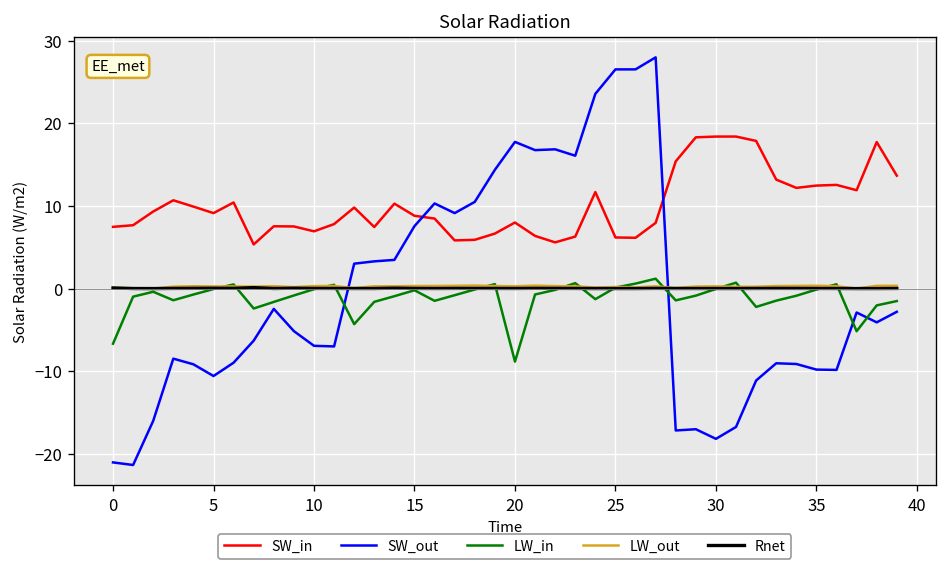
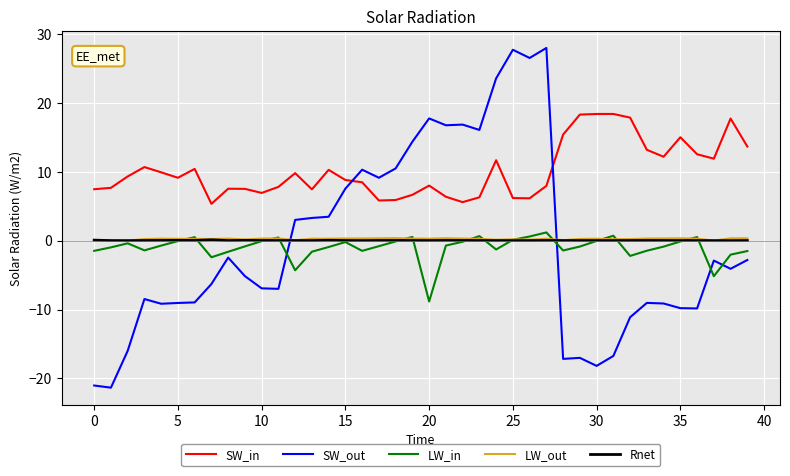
LW_in, 0: -7 -> -1
SW_out, 5: -11 -> -9
SW_out, 25: 27 -> 28
SW_in, 35: 12 -> 15
